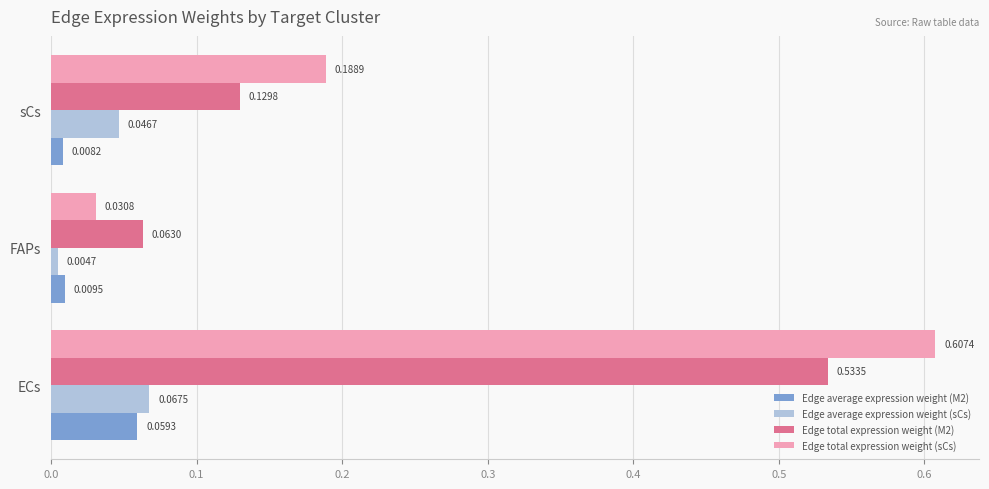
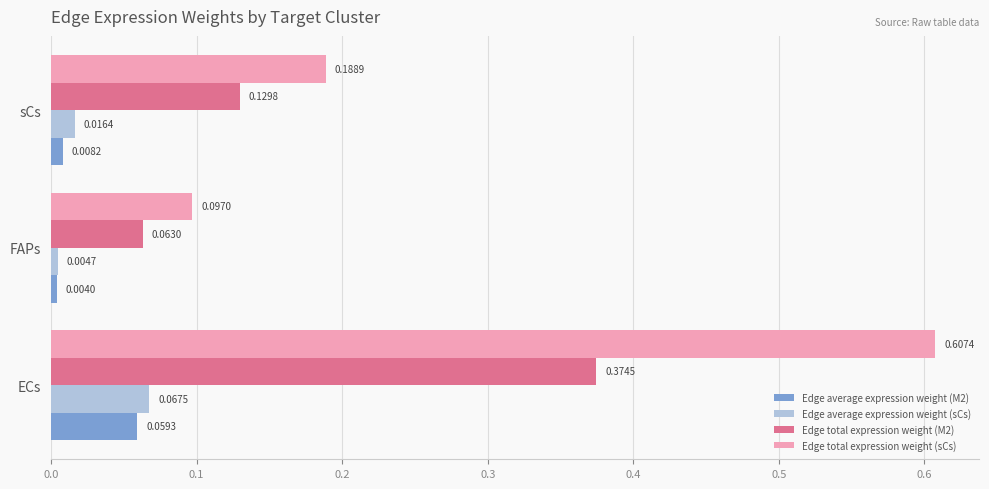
Edge average expression weight (sCs), sCs: 0.0467 -> 0.0164
Edge total expression weight (sCs), FAPs: 0.0308 -> 0.0970
Edge average expression weight (M2), FAPs: 0.0095 -> 0.0040
Edge total expression weight (M2), ECs: 0.5335 -> 0.3745
